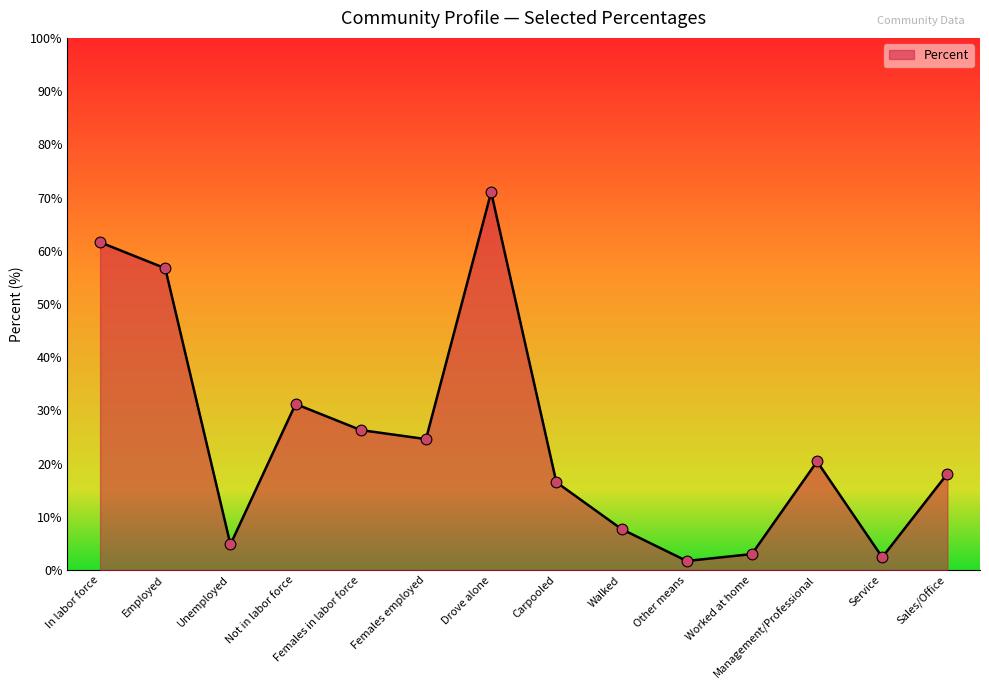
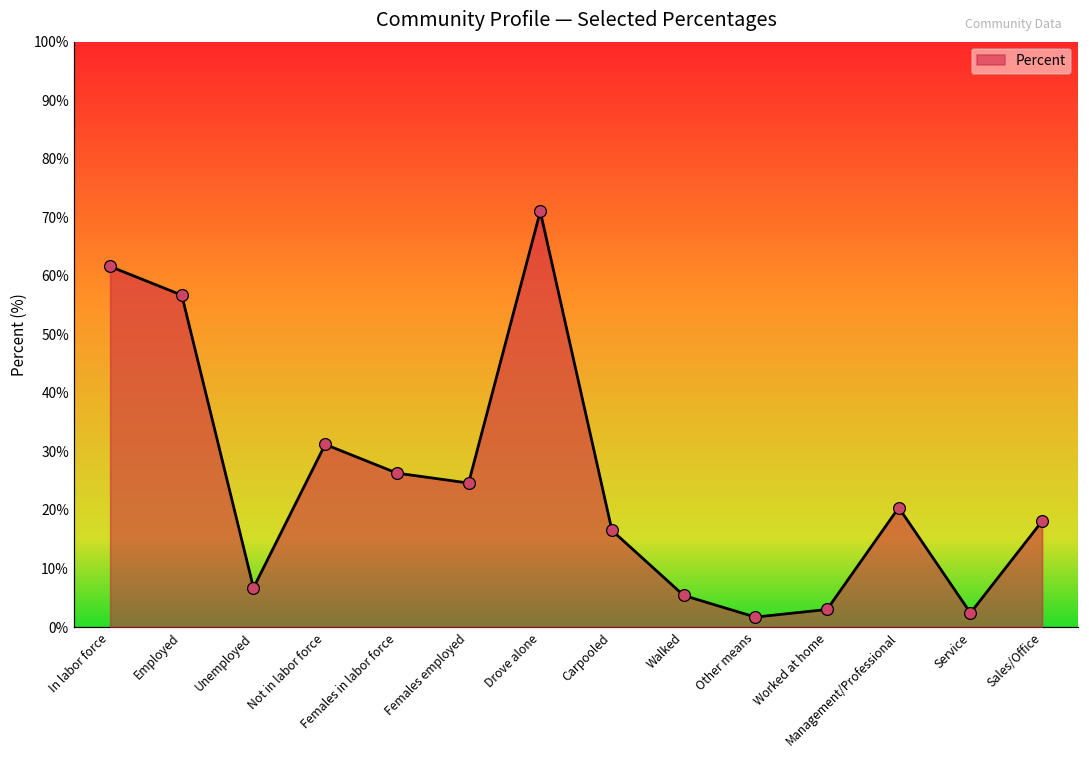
Unemployed: 5% -> 7%
Walked: 8% -> 5%
